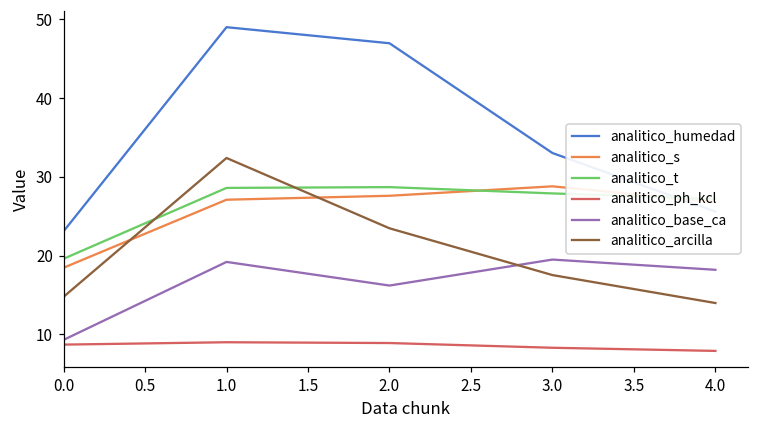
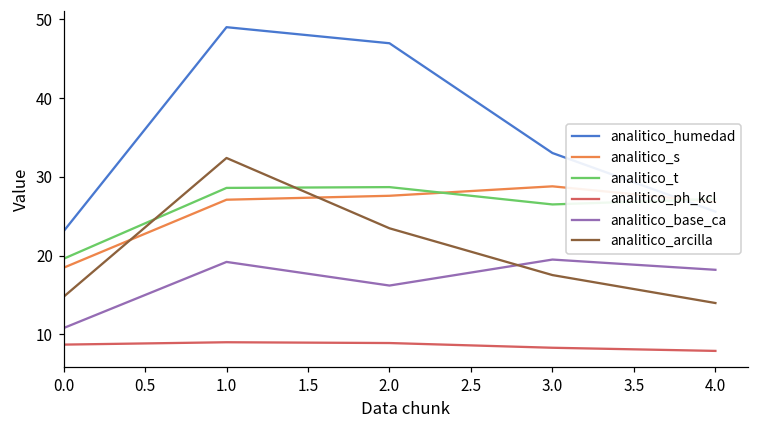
analitico_base_ca, 0.0: 9 -> 11
analitico_t, 3.0: 28 -> 27
